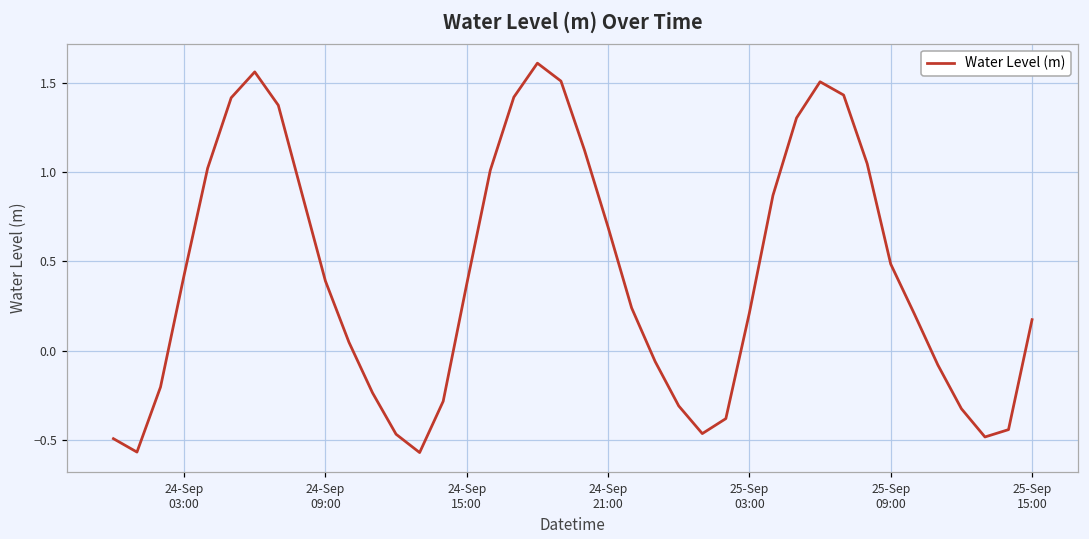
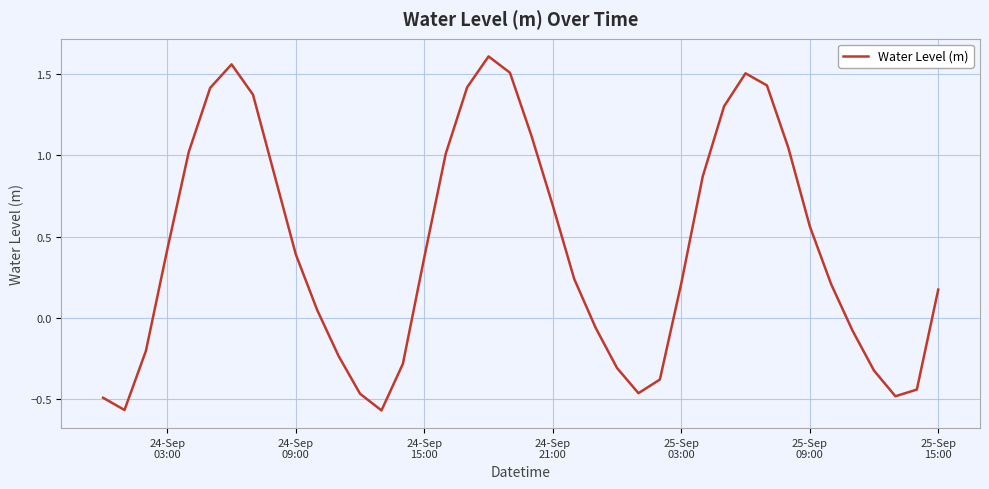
25-Sep 09:00: 0.48 -> 0.56
